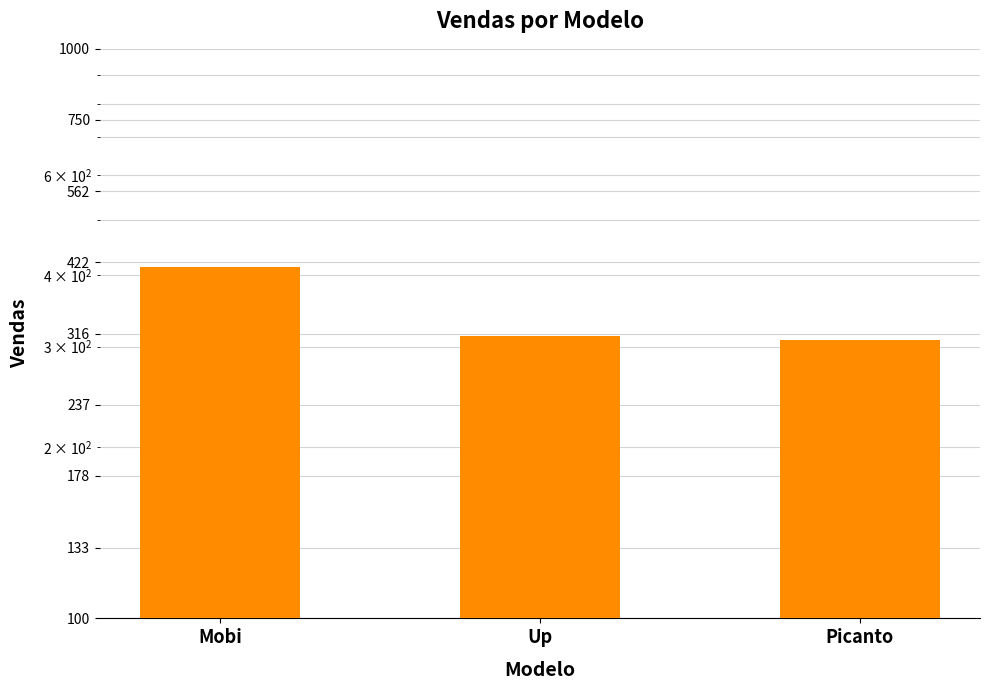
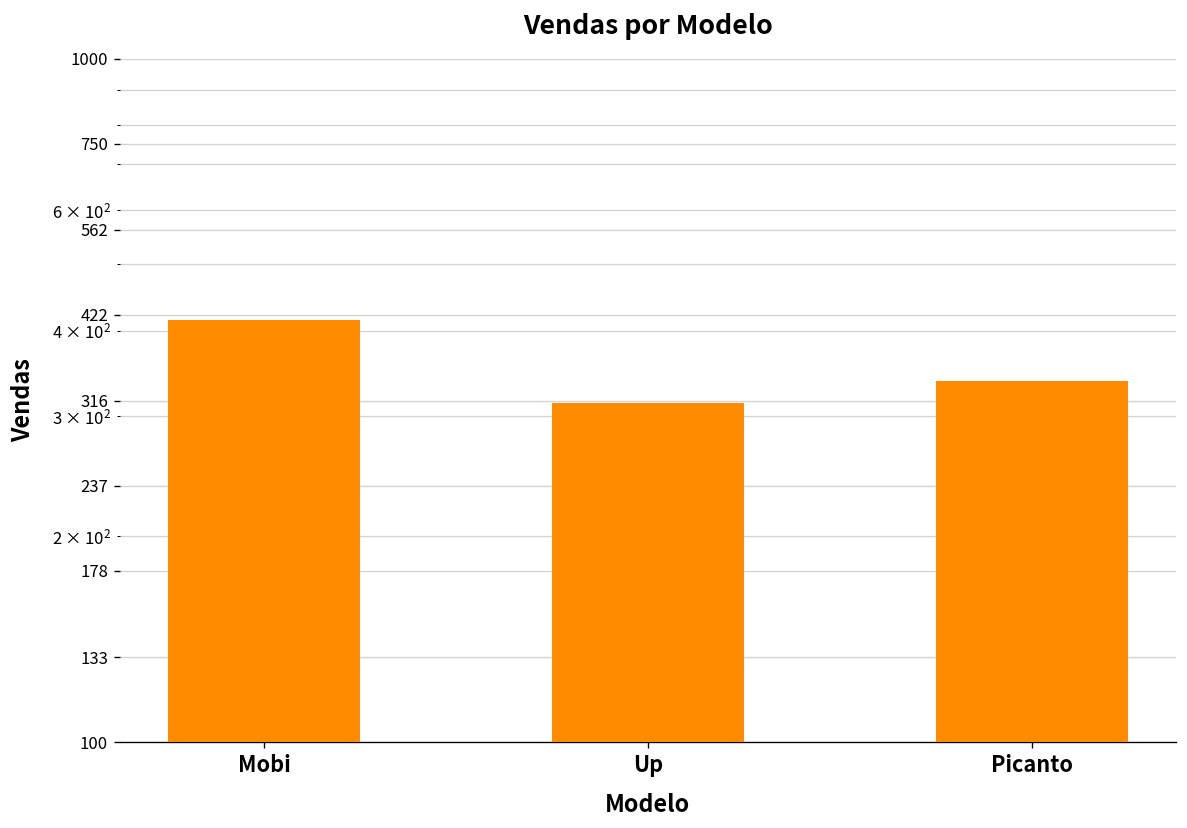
Picanto: 310 -> 340
